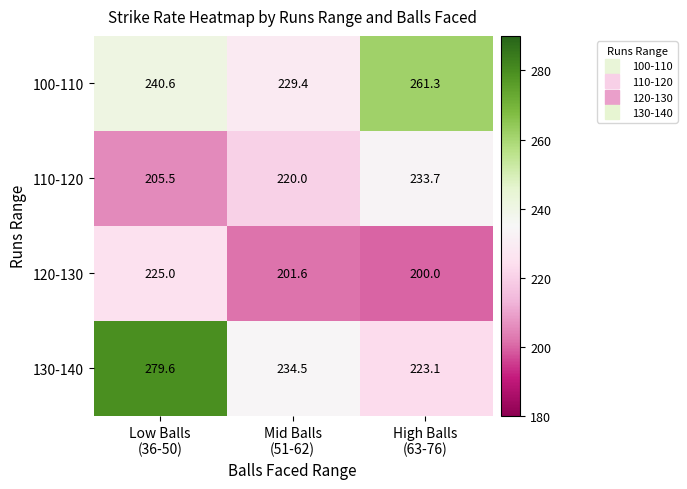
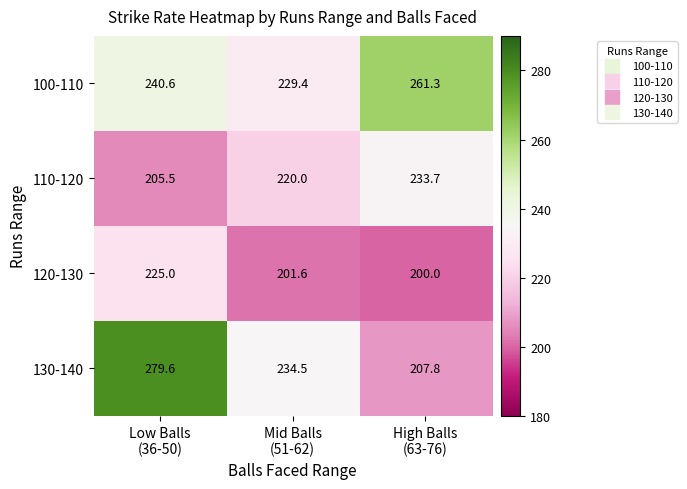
130-140, High Balls (63-76): 223.1 -> 207.8
